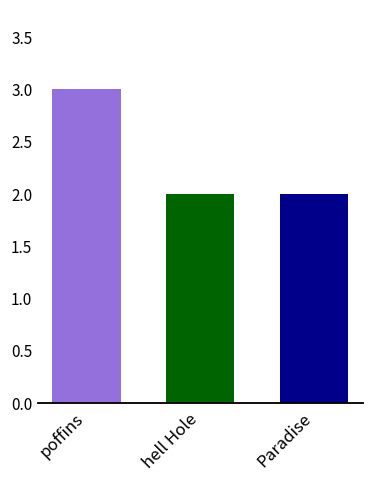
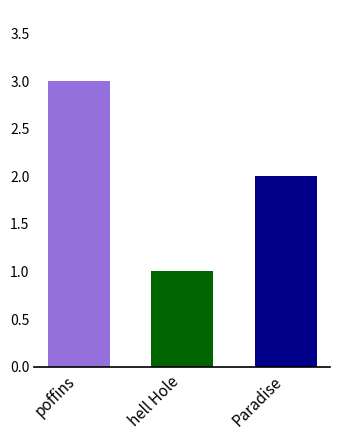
hell Hole: 2 -> 1
